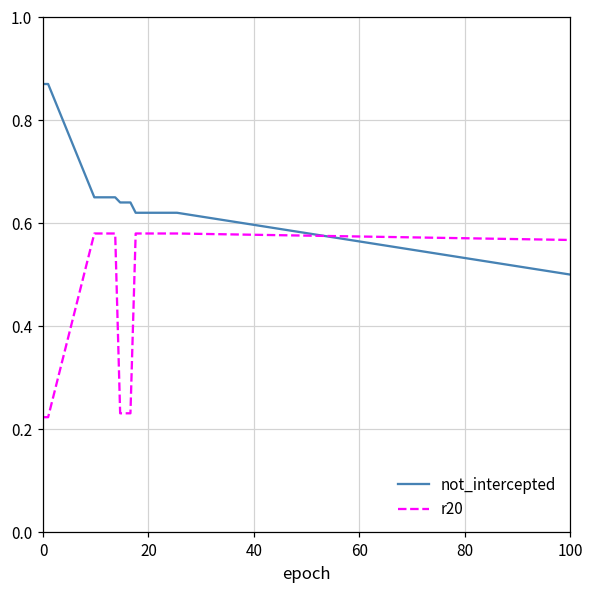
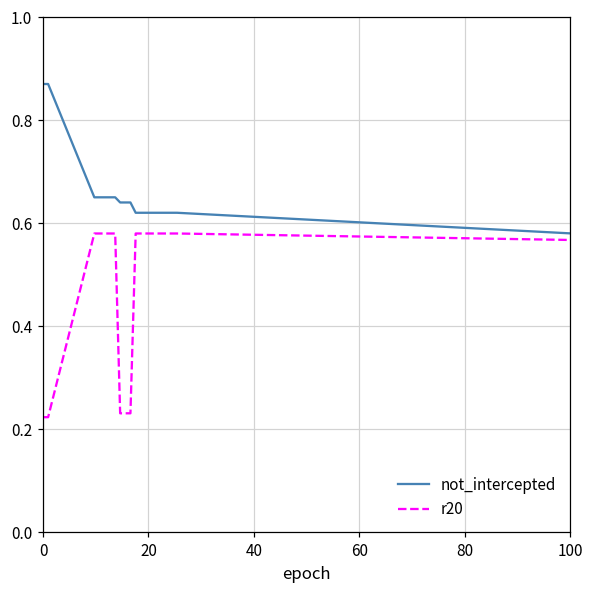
not_intercepted, 100: 0.50 -> 0.58
